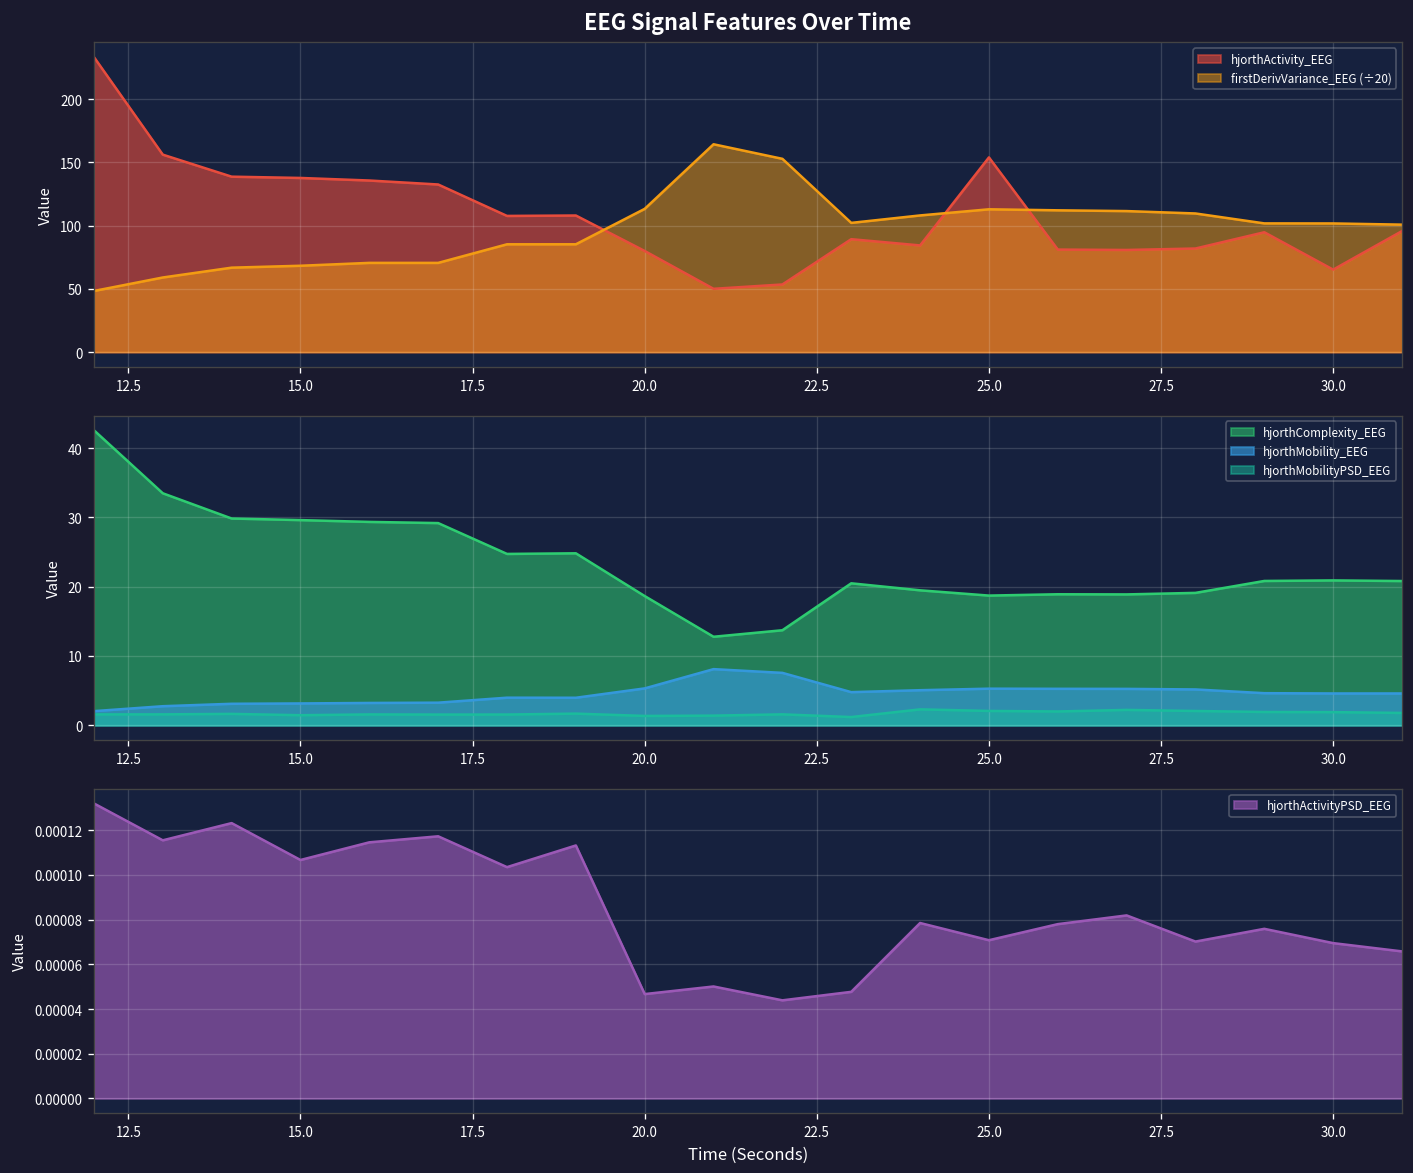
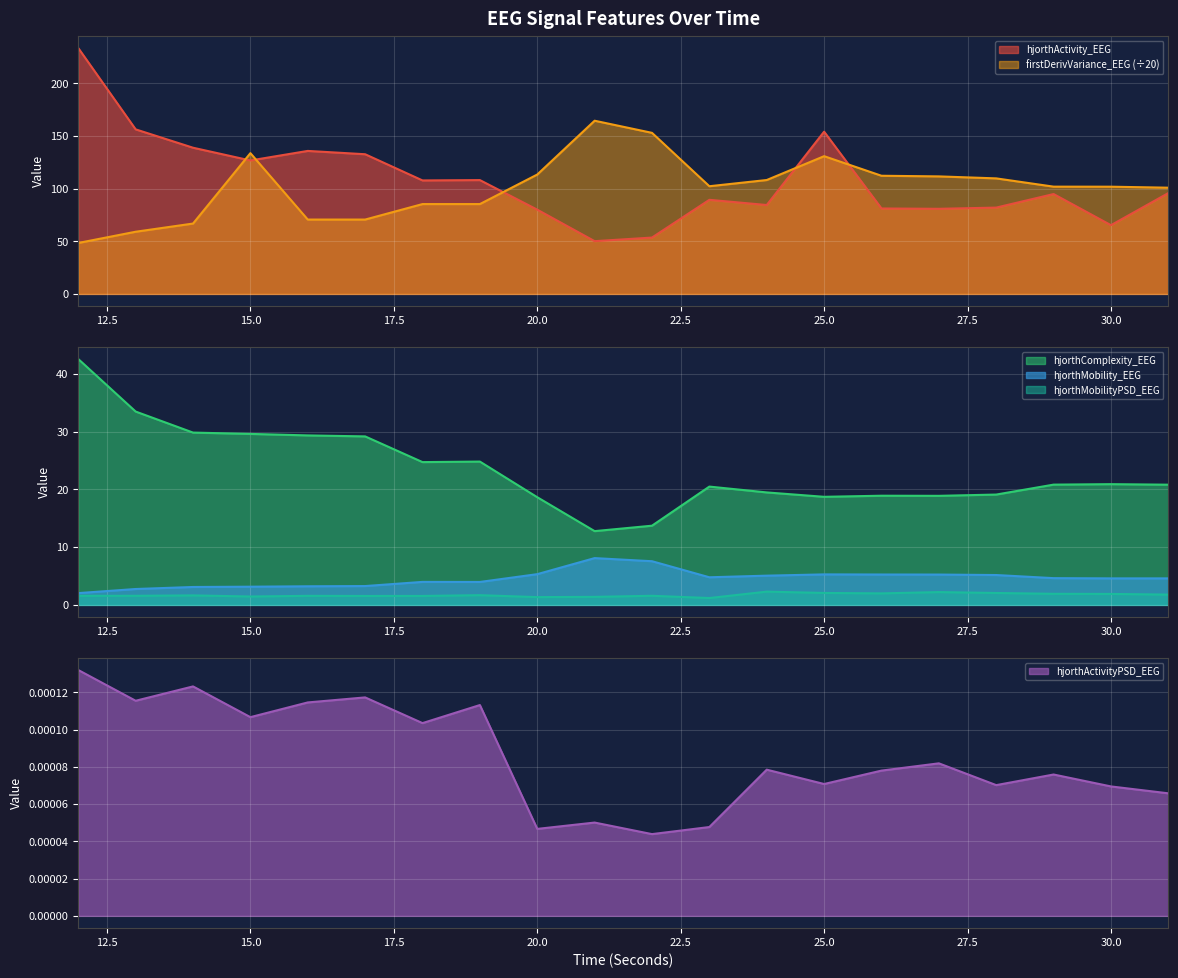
EEG Signal Features Over Time, hjorthActivity_EEG, 15.0: 138 -> 127
EEG Signal Features Over Time, firstDerivVariance_EEG (÷20), 15.0: 68 -> 134
EEG Signal Features Over Time, firstDerivVariance_EEG (÷20), 25.0: 113 -> 131
